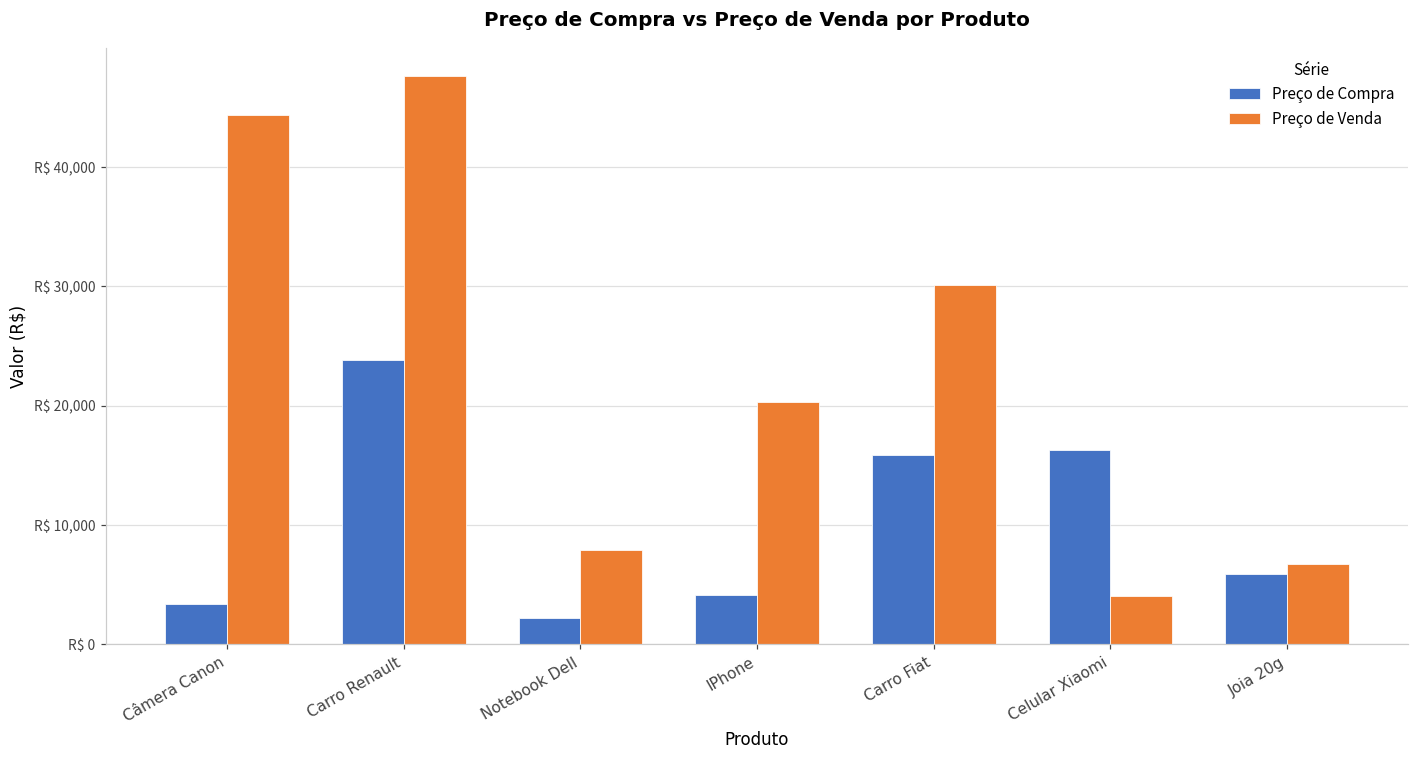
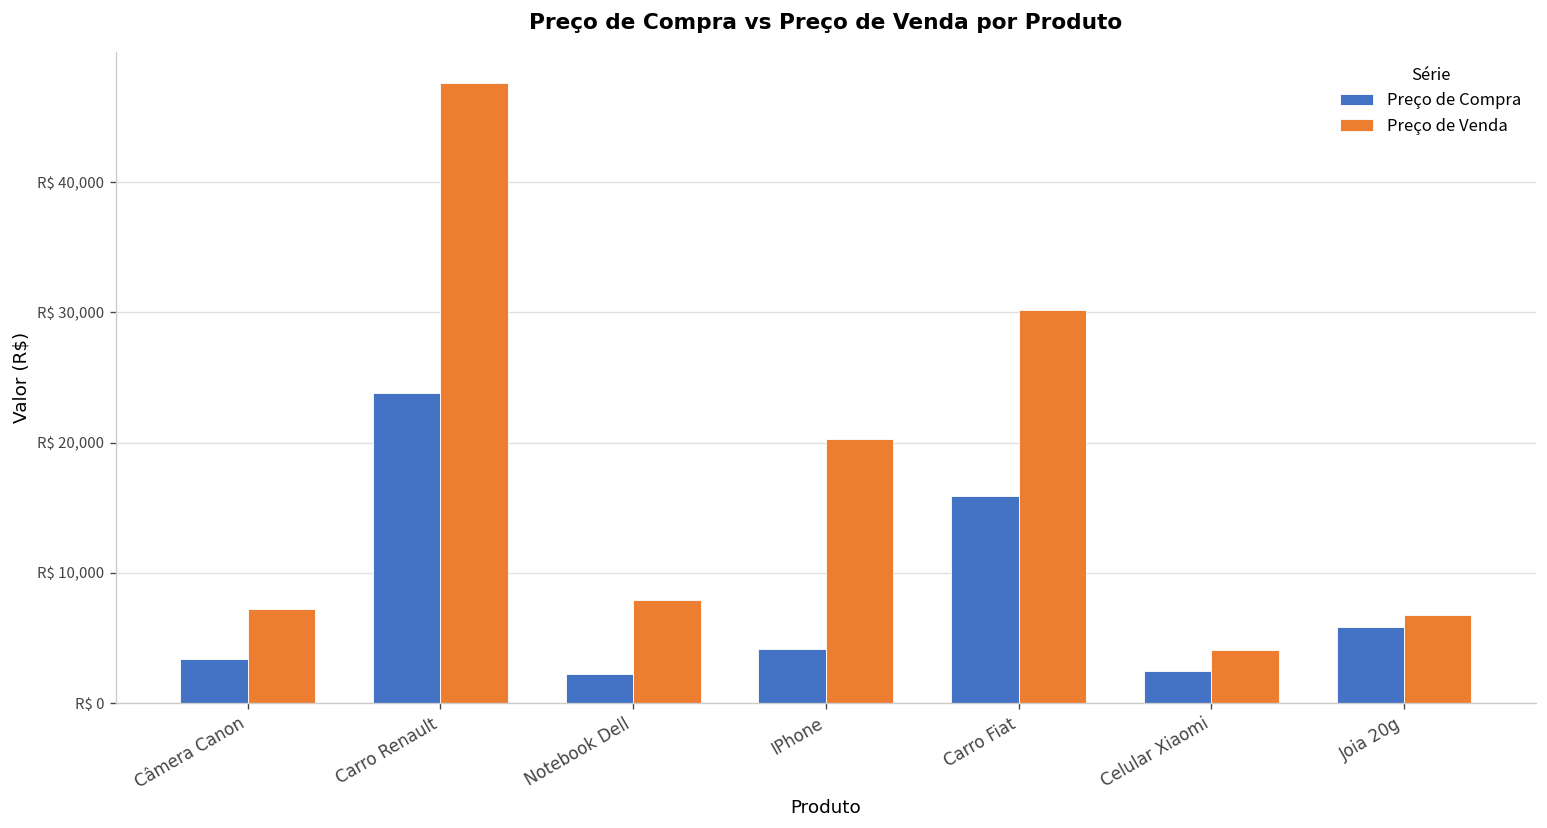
Preço de Venda, Câmera Canon: R$ 44,300 -> R$ 7,200
Preço de Compra, Celular Xiaomi: R$ 16,300 -> R$ 2,500
